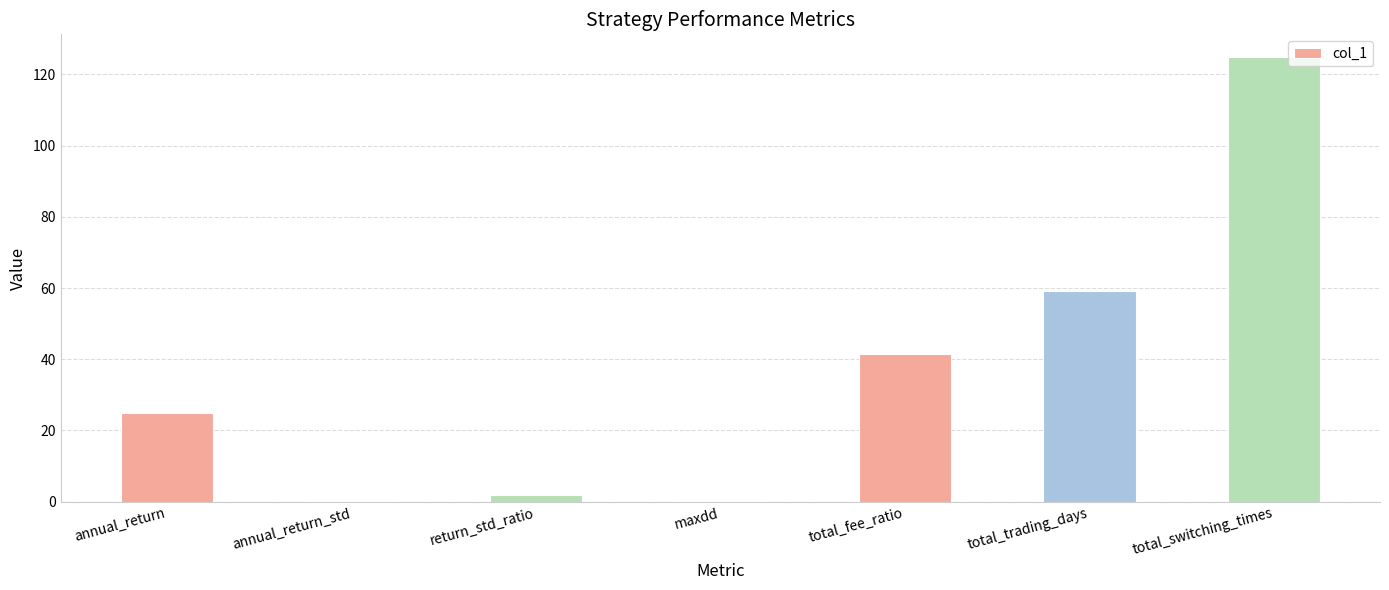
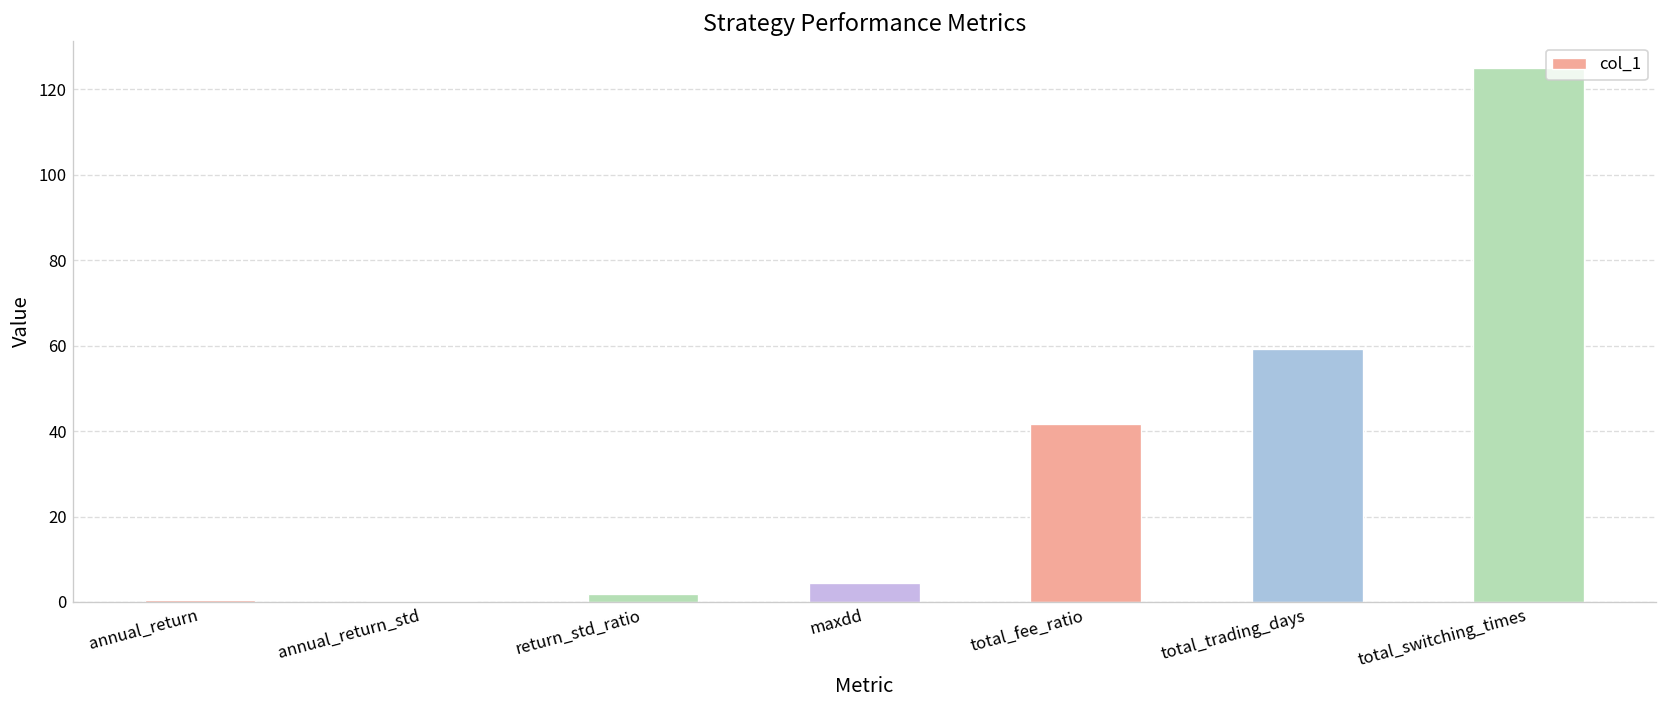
annual_return: 25 -> 1
maxdd: 0 -> 4
